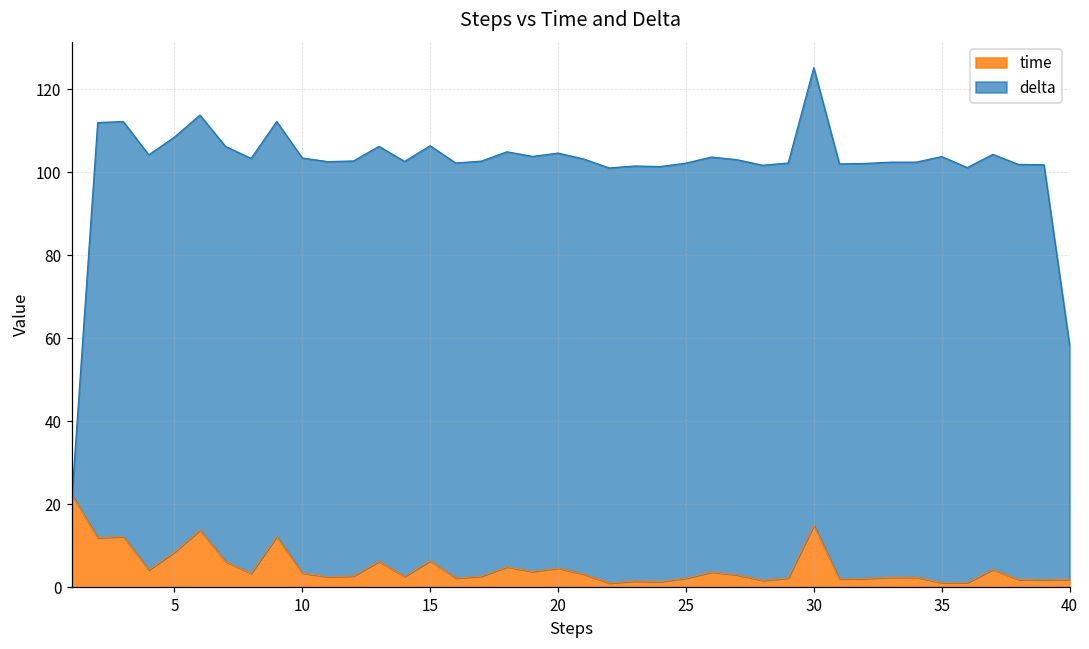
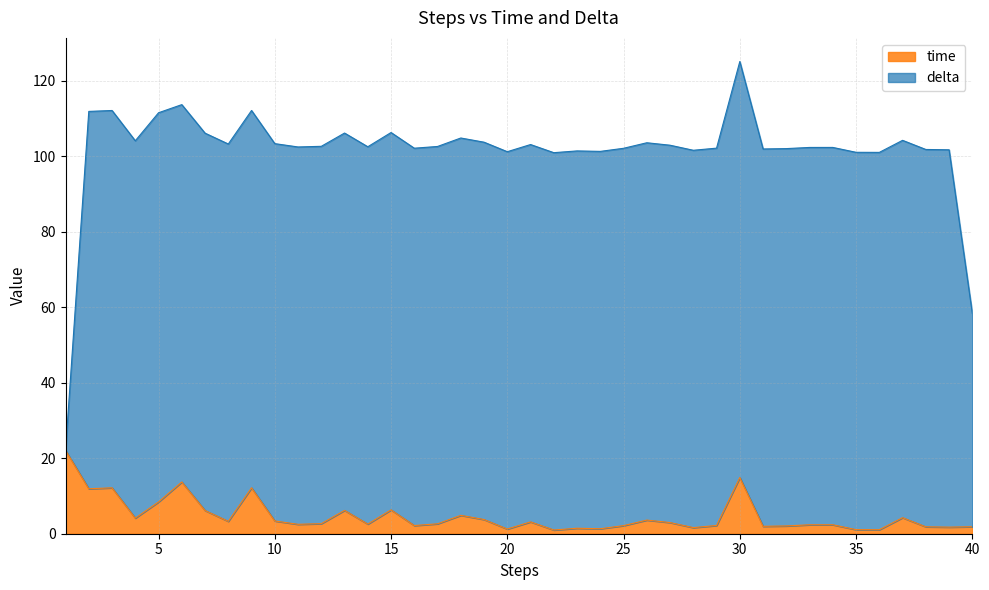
delta, 5: 100 -> 103
time, 20: 5 -> 1
delta, 35: 103 -> 100
